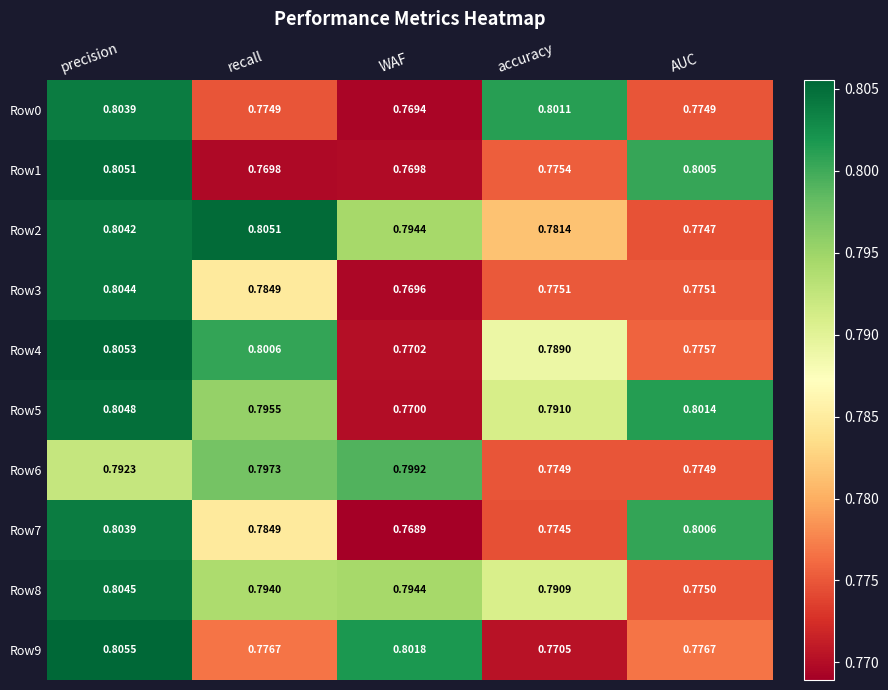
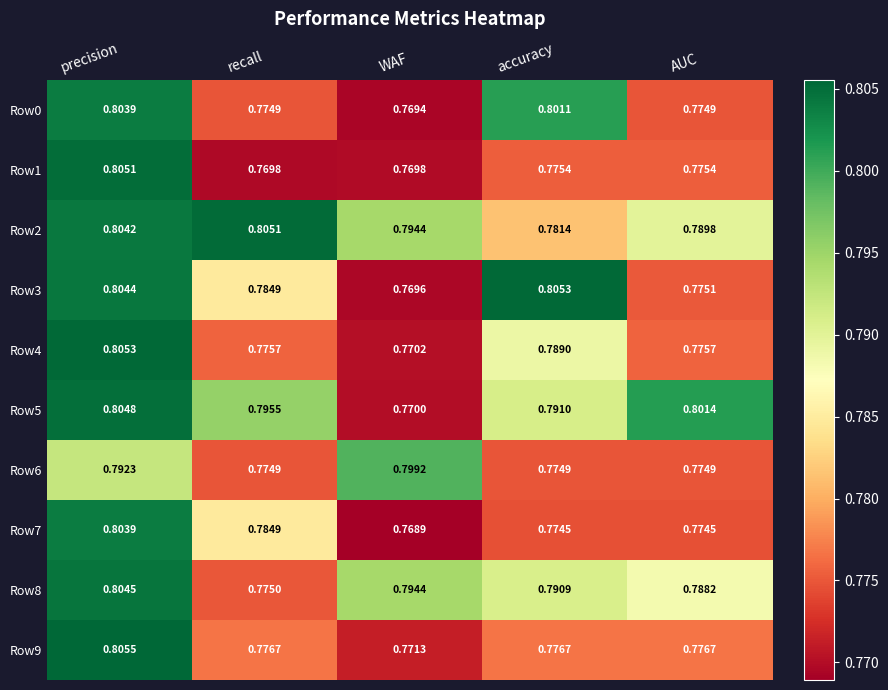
Row1, AUC: 0.8005 -> 0.7754
Row2, AUC: 0.7747 -> 0.7898
Row3, accuracy: 0.7751 -> 0.8053
Row4, recall: 0.8006 -> 0.7757
Row6, recall: 0.7973 -> 0.7749
Row7, AUC: 0.8006 -> 0.7745
Row8, recall: 0.7940 -> 0.7750
Row8, AUC: 0.7750 -> 0.7882
Row9, WAF: 0.8018 -> 0.7713
Row9, accuracy: 0.7705 -> 0.7767
